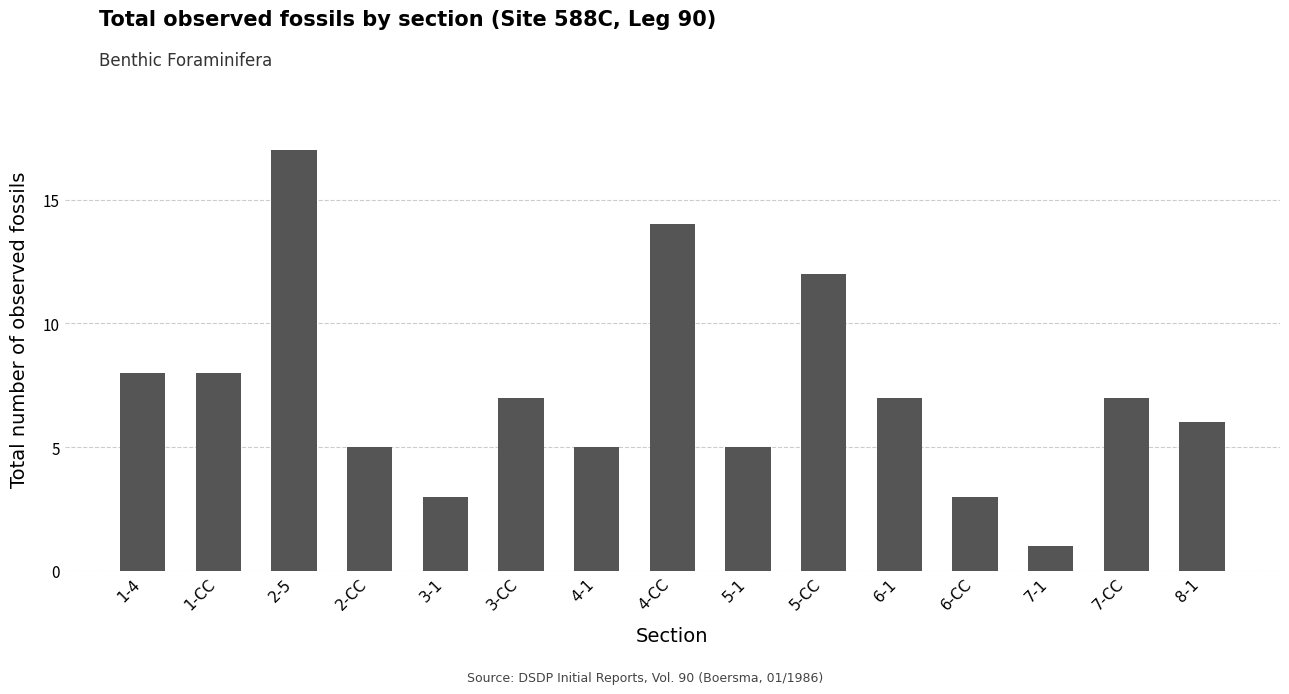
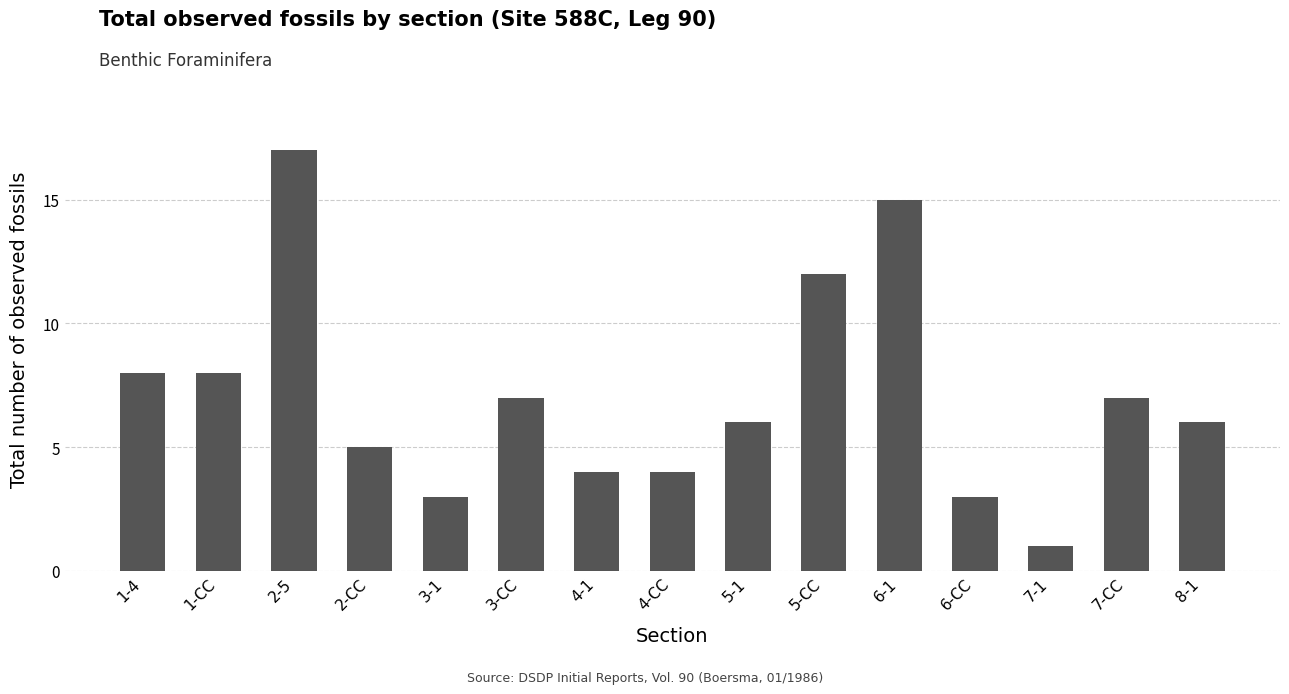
4-1: 5 -> 4
4-CC: 14 -> 4
5-1: 5 -> 6
6-1: 7 -> 15
